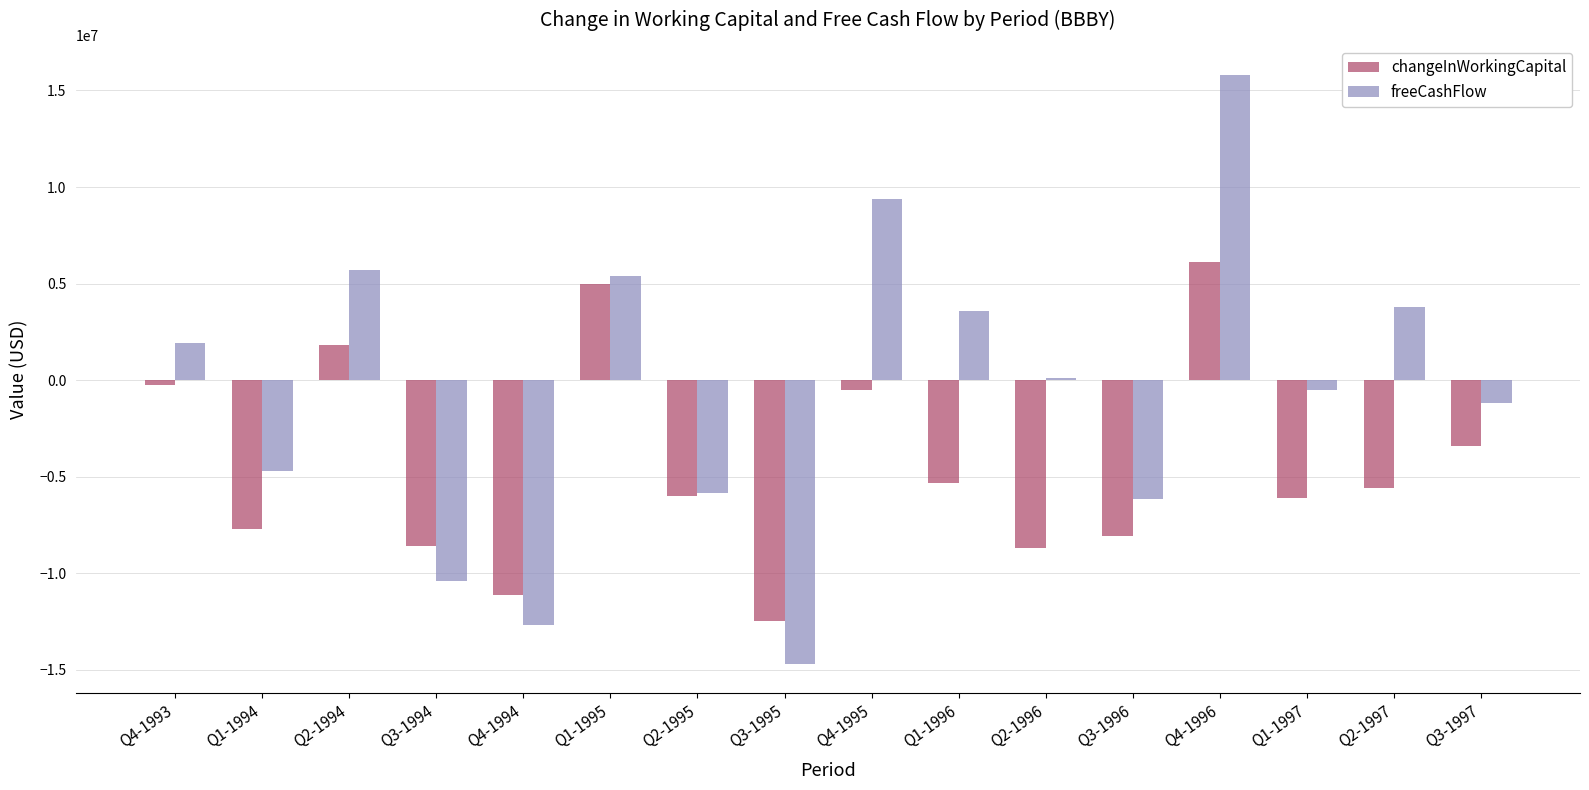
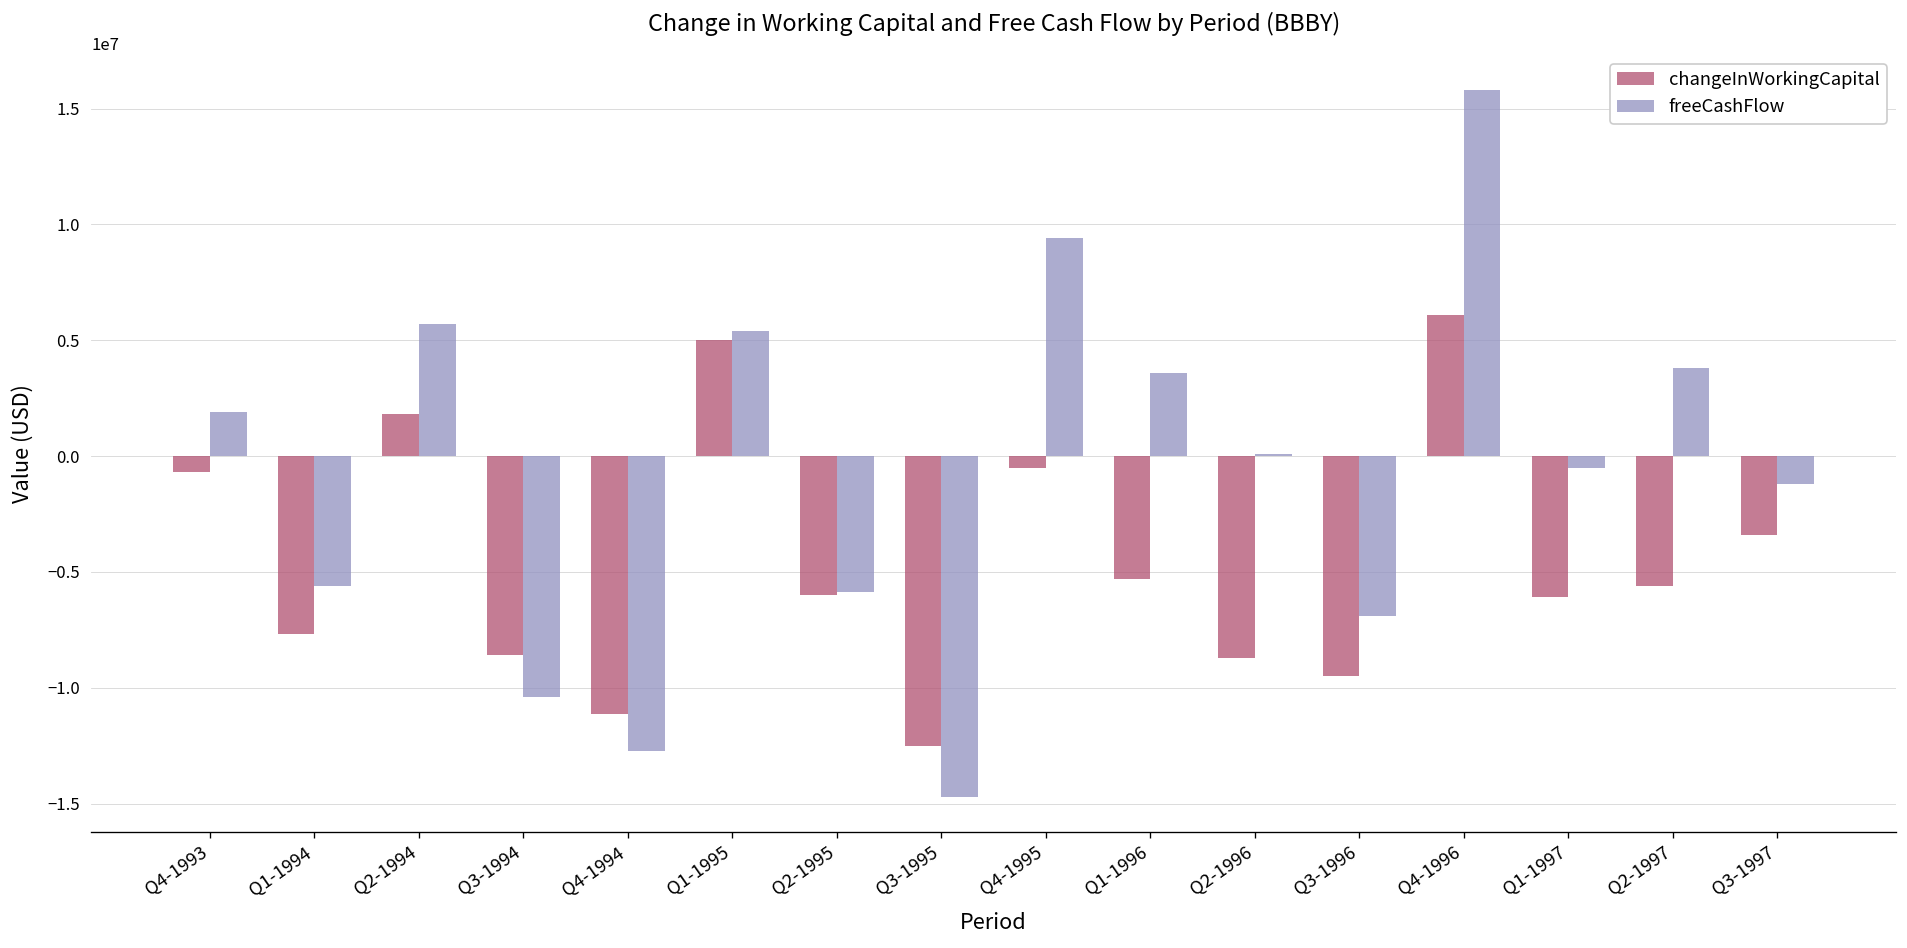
changeInWorkingCapital, Q4-1993: -200000 -> -700000
freeCashFlow, Q1-1994: -4700000 -> -5600000
changeInWorkingCapital, Q3-1996: -8100000 -> -9500000
freeCashFlow, Q3-1996: -6100000 -> -6900000
